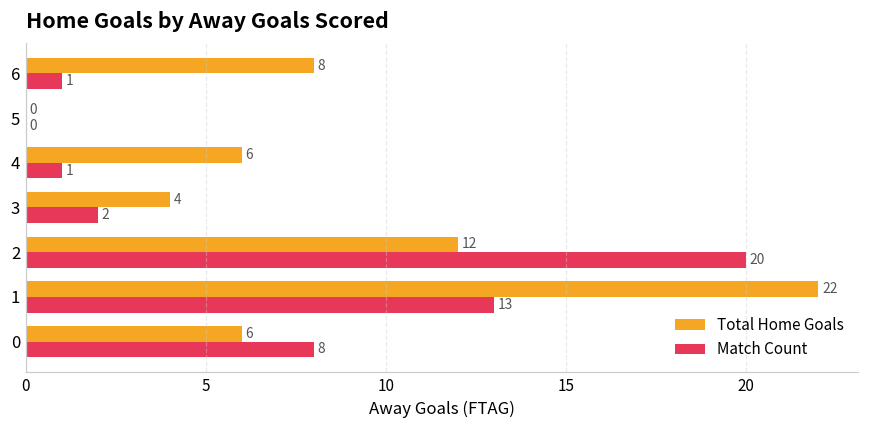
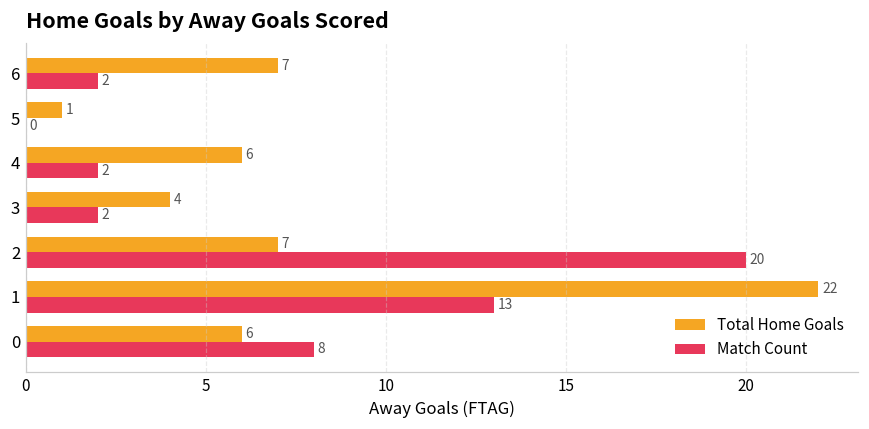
Total Home Goals, 6: 8 -> 7
Match Count, 6: 1 -> 2
Total Home Goals, 5: 0 -> 1
Match Count, 4: 1 -> 2
Total Home Goals, 2: 12 -> 7
